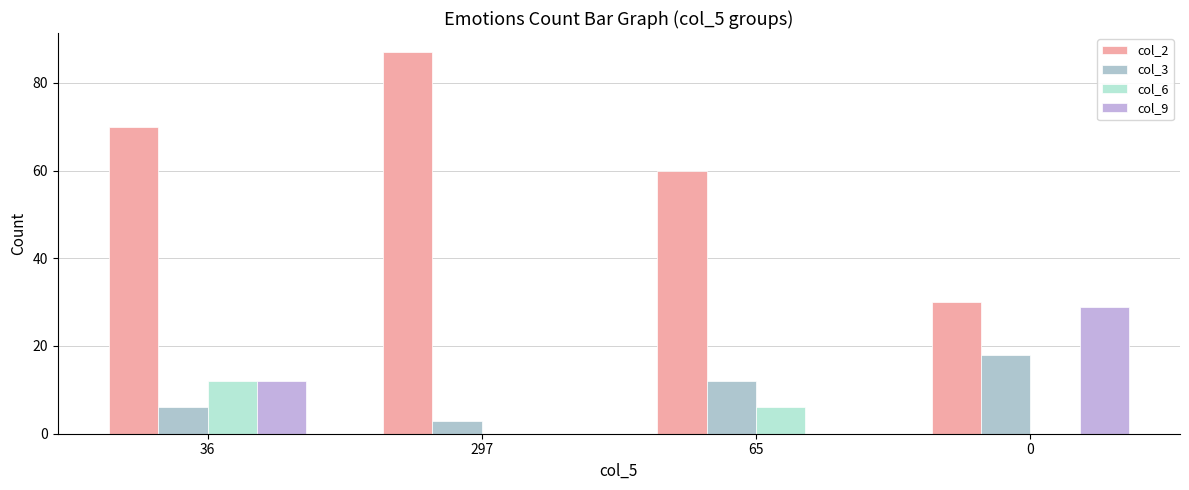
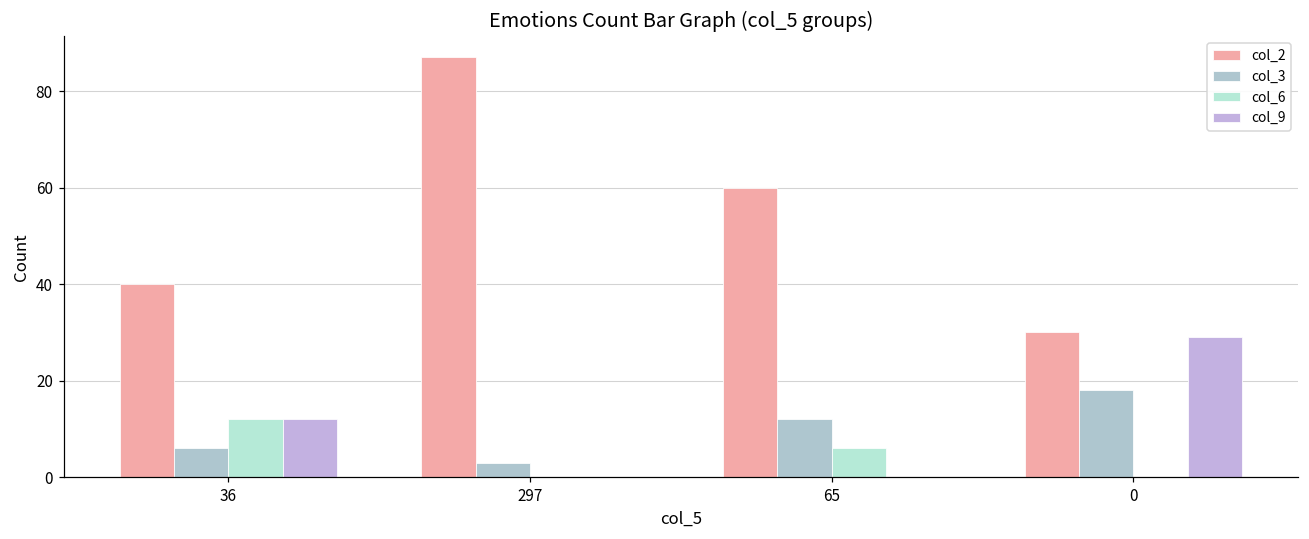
col_2, 36: 70 -> 40
